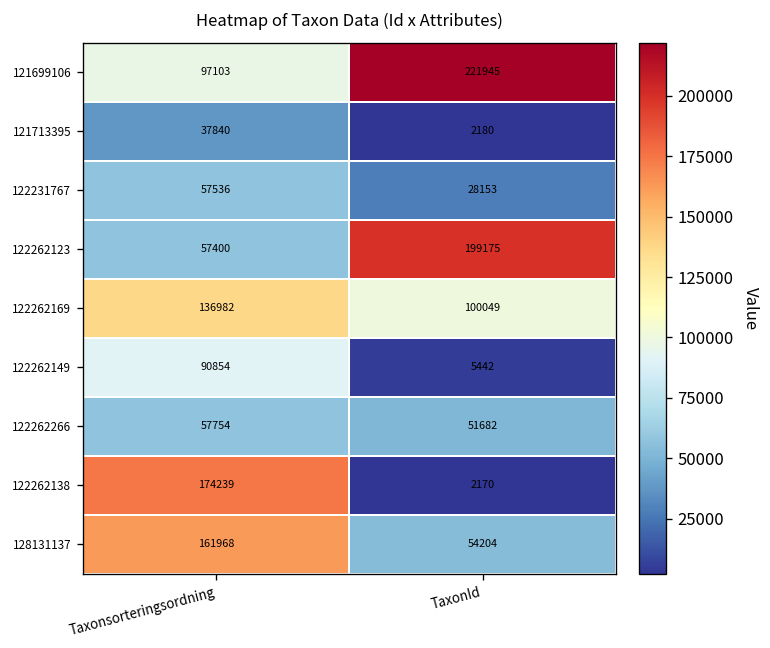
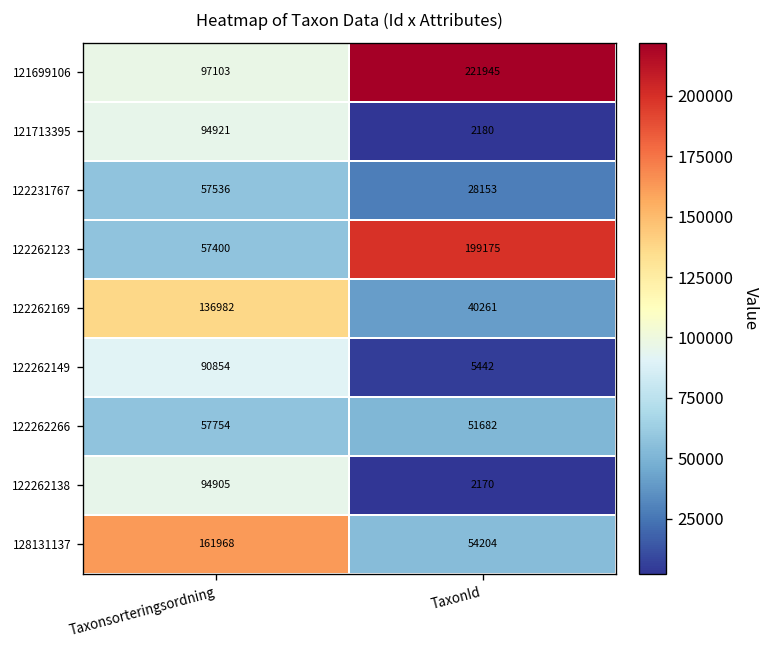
121713395, Taxonsorteringsordning: 37840 -> 94921
122262169, TaxonId: 100049 -> 40261
122262138, Taxonsorteringsordning: 174239 -> 94905
